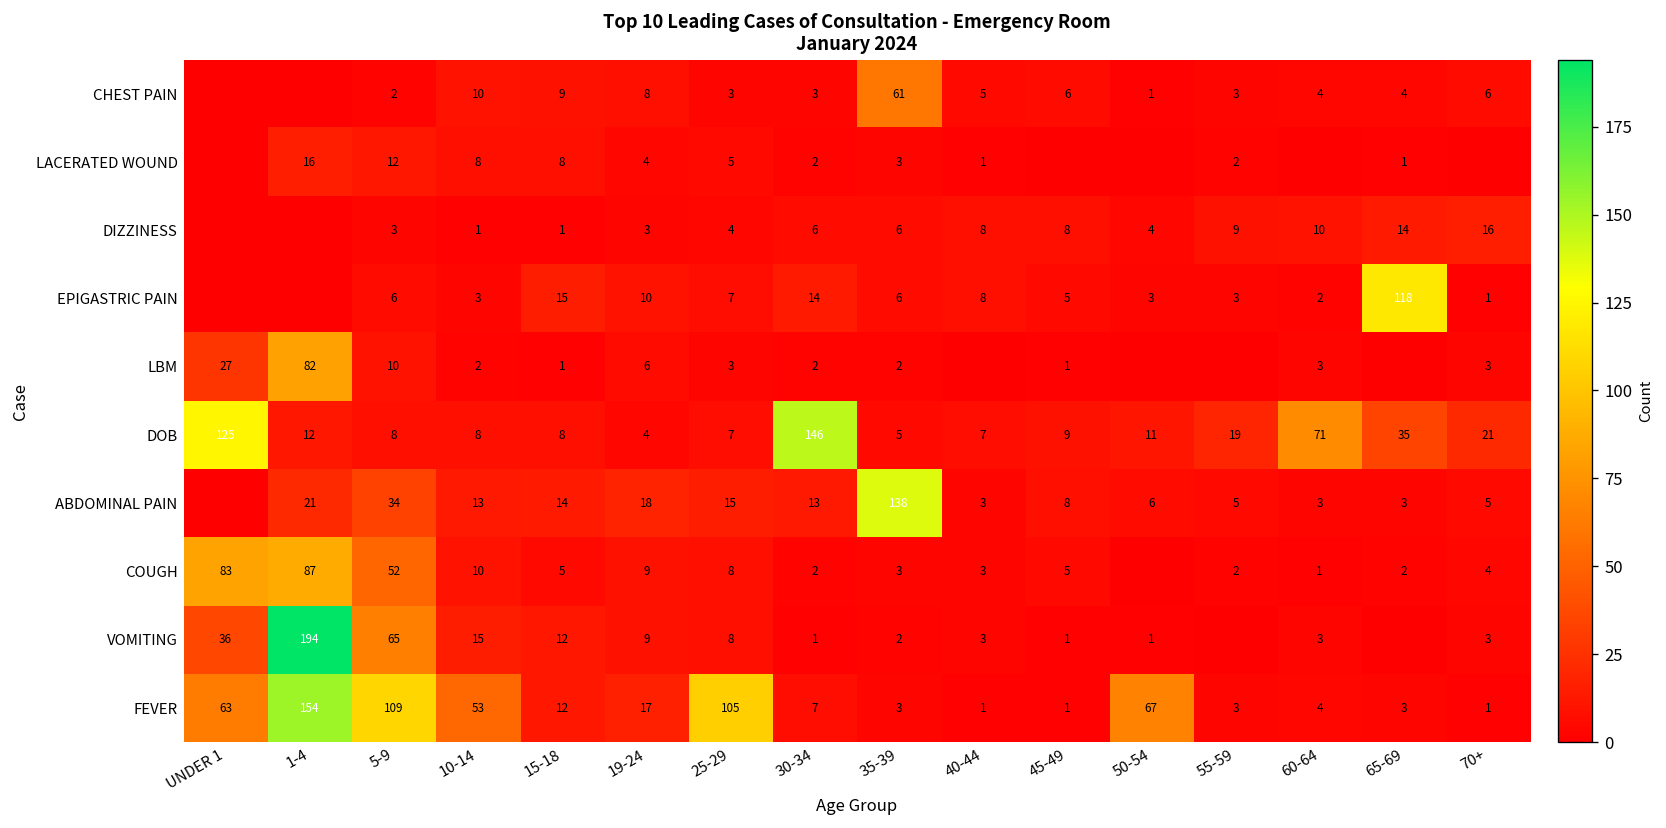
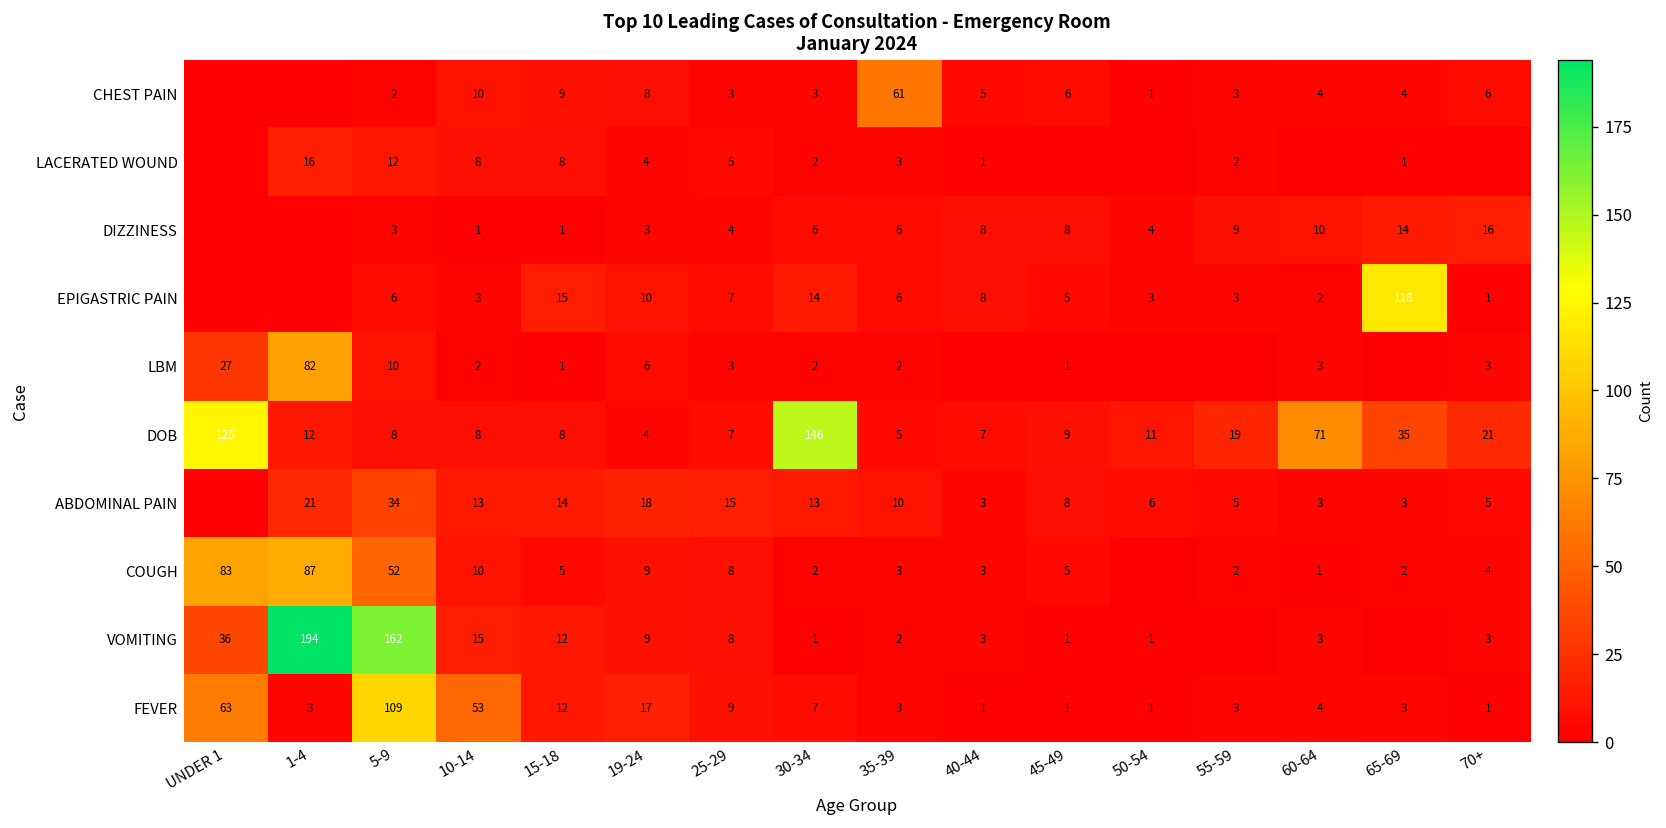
ABDOMINAL PAIN, 35-39: 138 -> 10
VOMITING, 5-9: 65 -> 162
FEVER, 1-4: 154 -> 3
FEVER, 25-29: 105 -> 9
FEVER, 50-54: 67 -> 1
